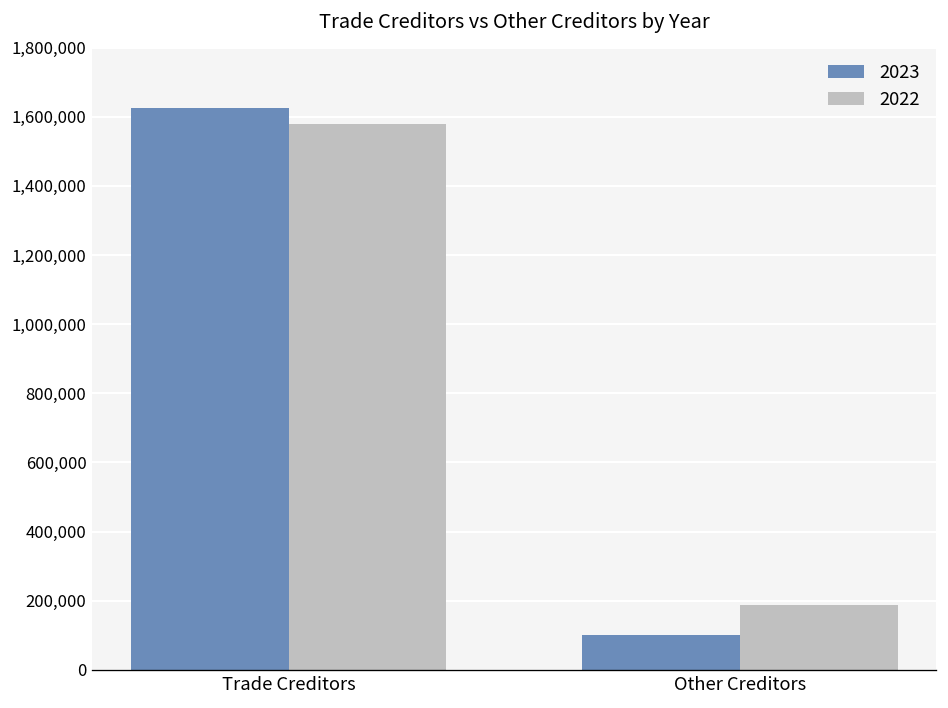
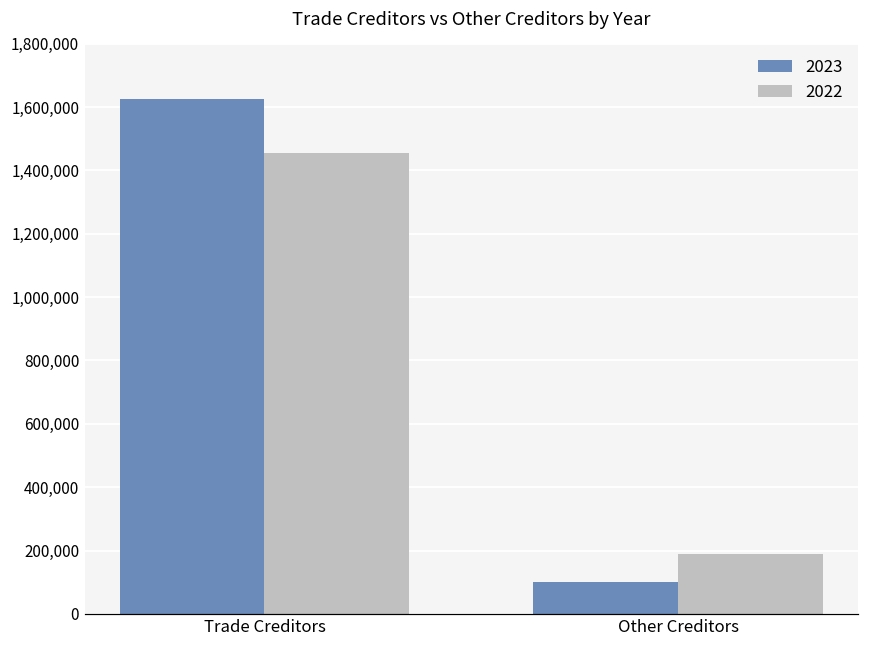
2022, Trade Creditors: 1,580,000 -> 1,450,000
